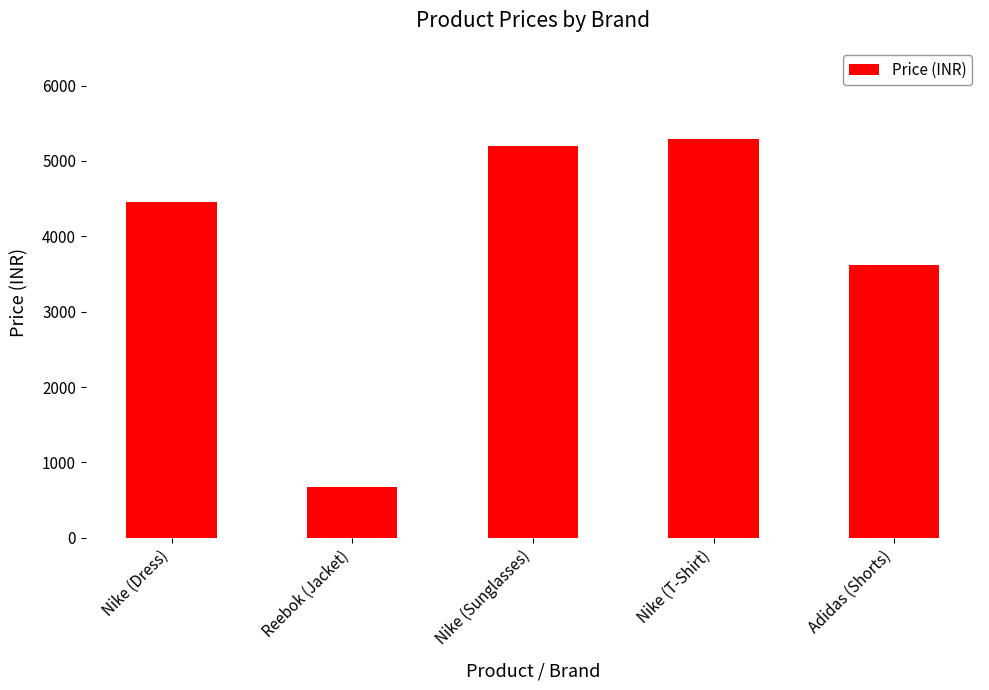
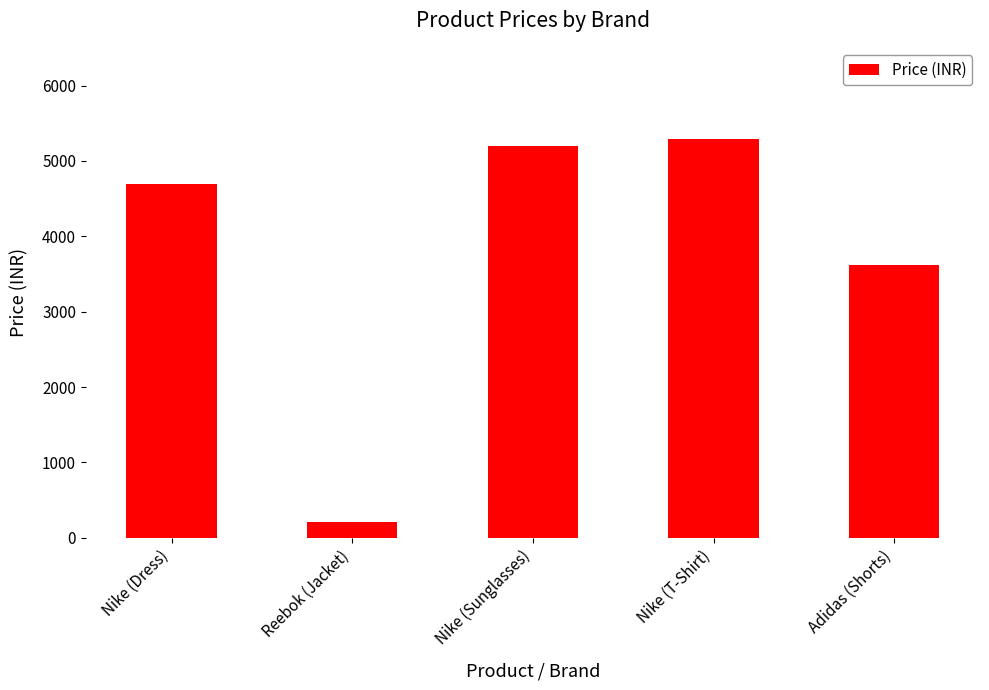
Nike (Dress): 4500 -> 4700
Reebok (Jacket): 700 -> 200
